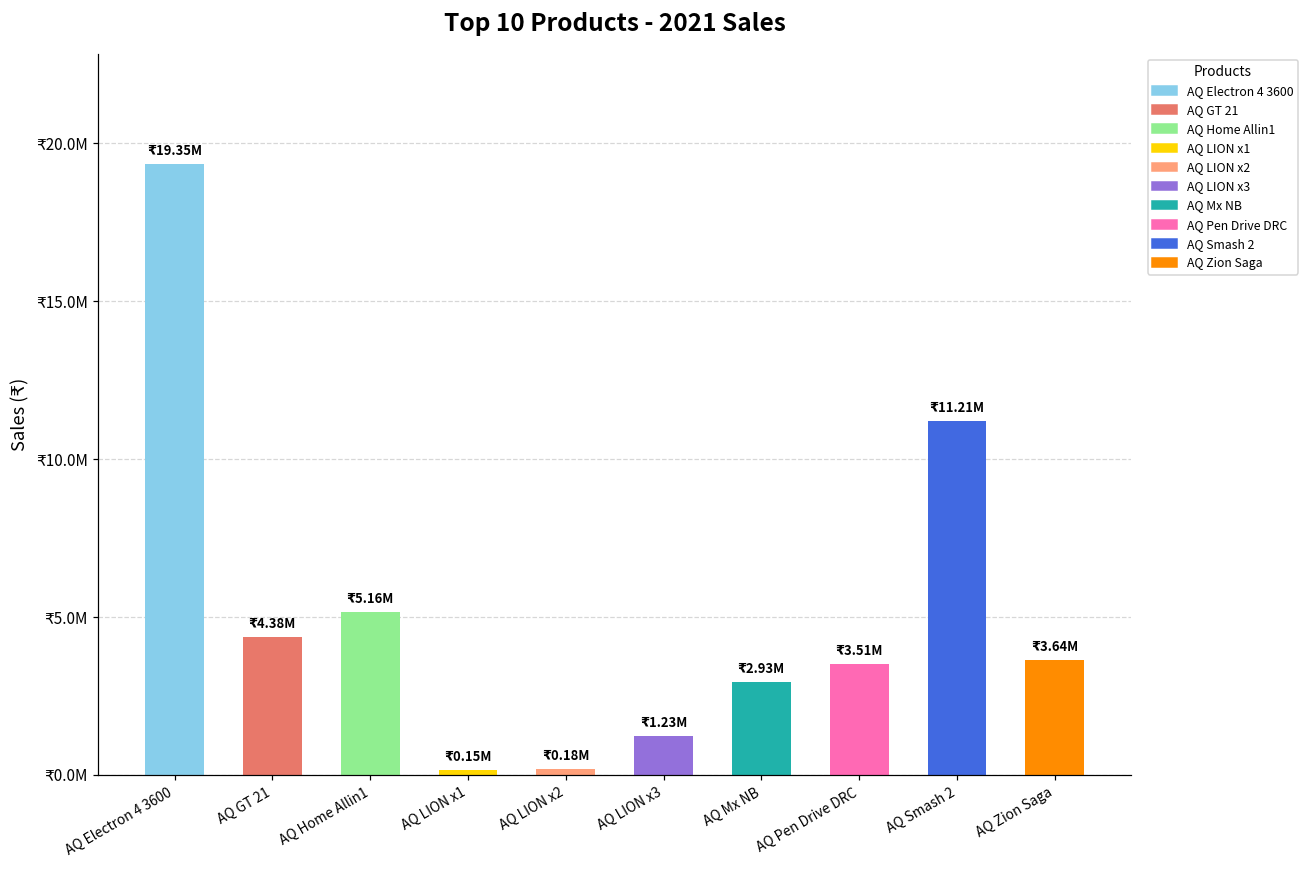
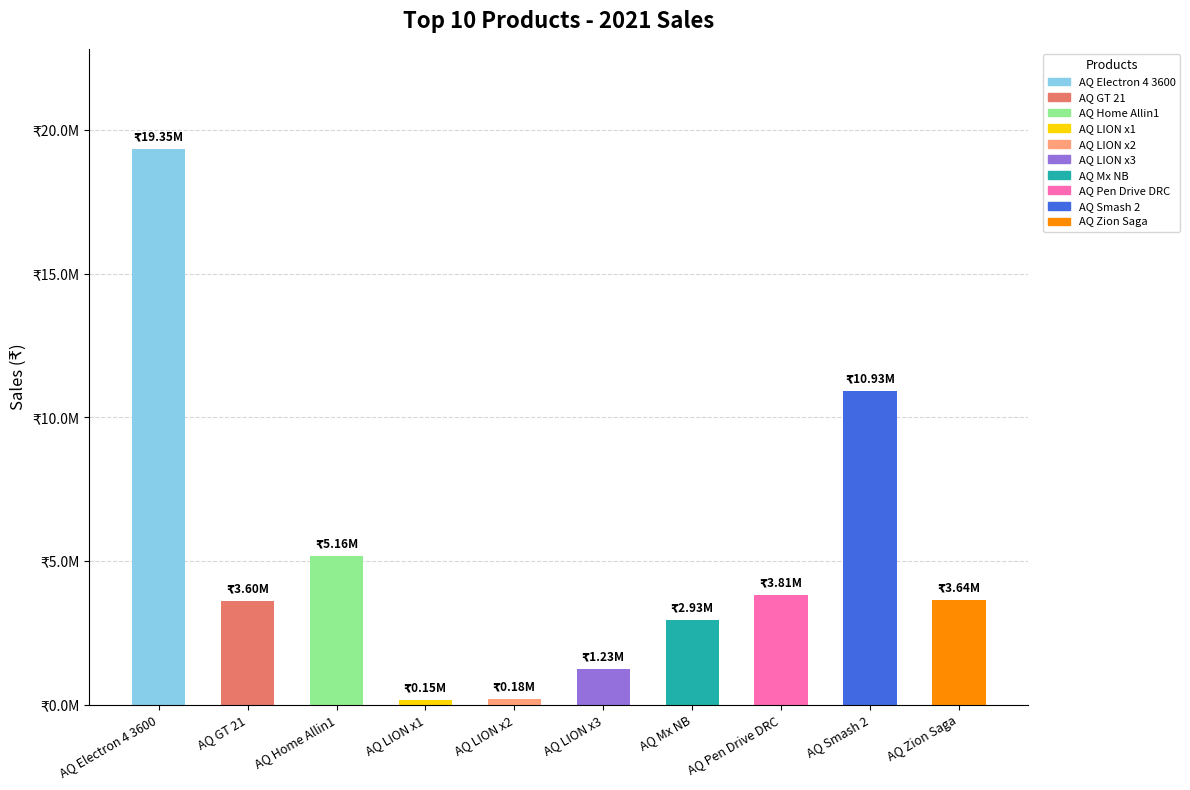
AQ GT 21: 4.38M -> 3.60M
AQ Pen Drive DRC: 3.51M -> 3.81M
AQ Smash 2: 11.21M -> 10.93M
